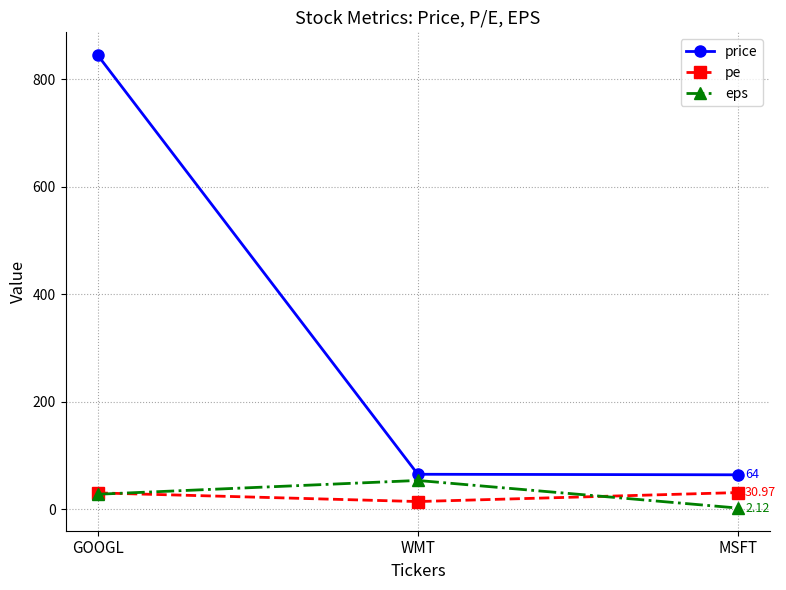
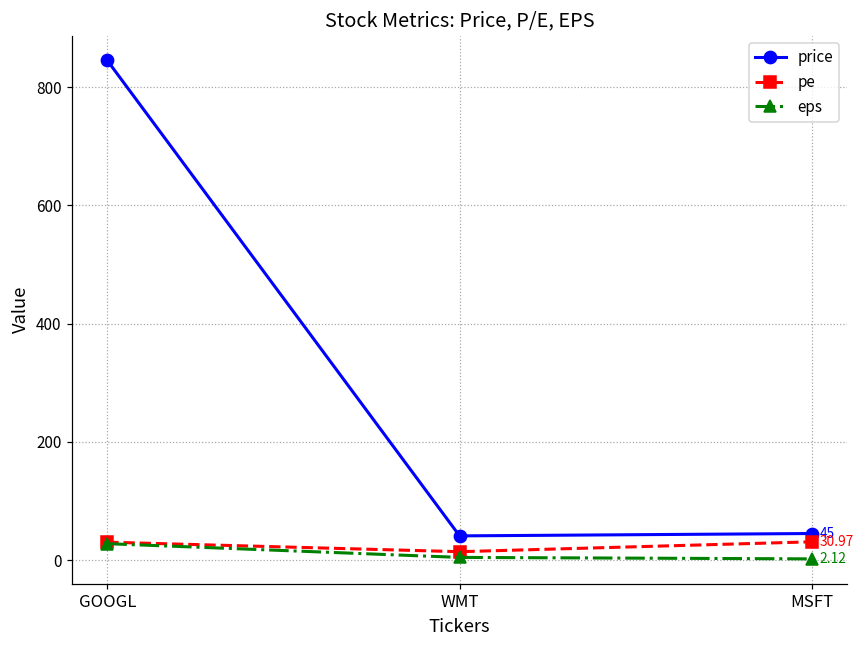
price, WMT: 70 -> 40
eps, WMT: 50 -> 0
price, MSFT: 64 -> 45
